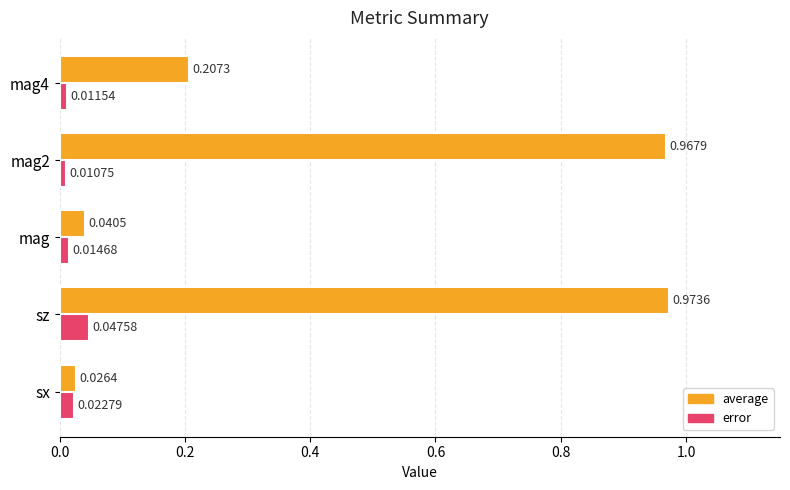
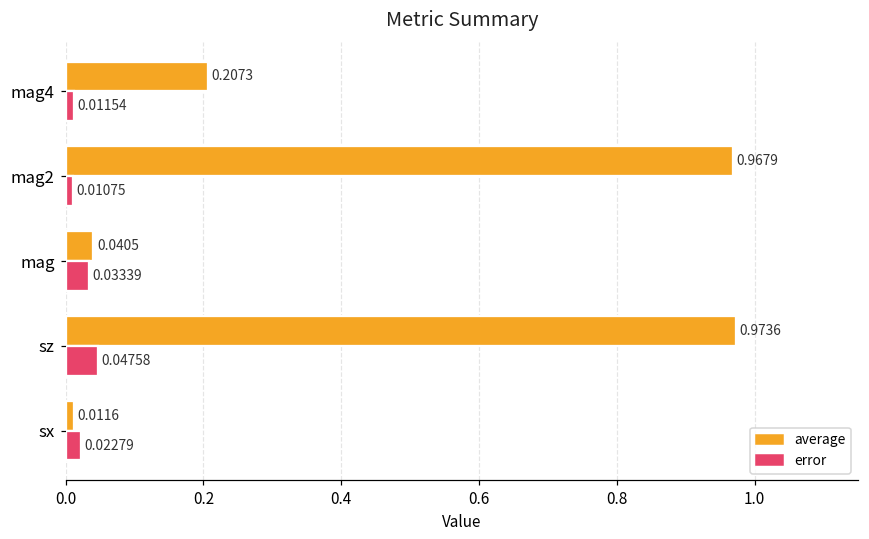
error, mag: 0.01468 -> 0.03339
average, sx: 0.0264 -> 0.0116
